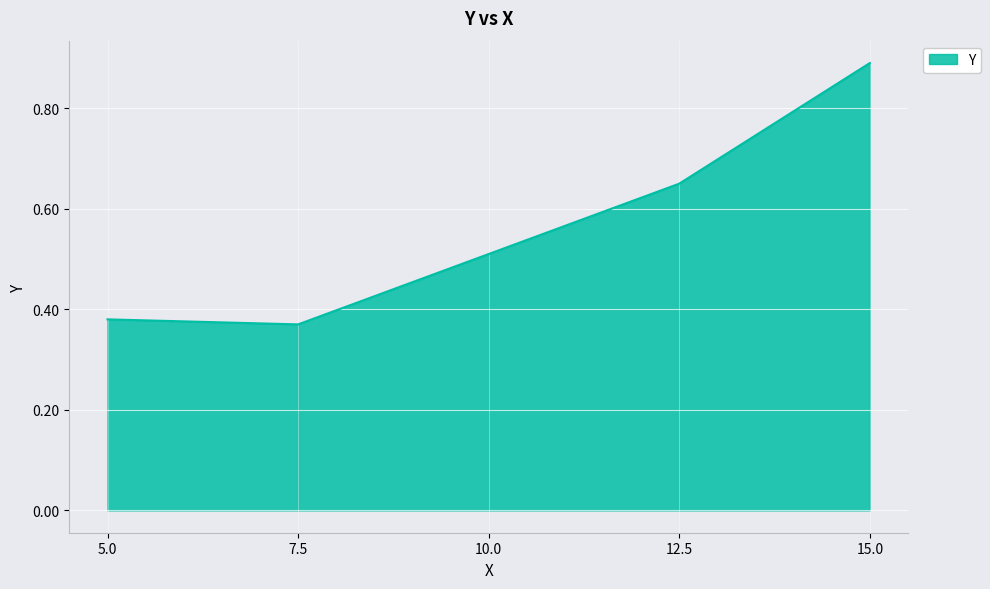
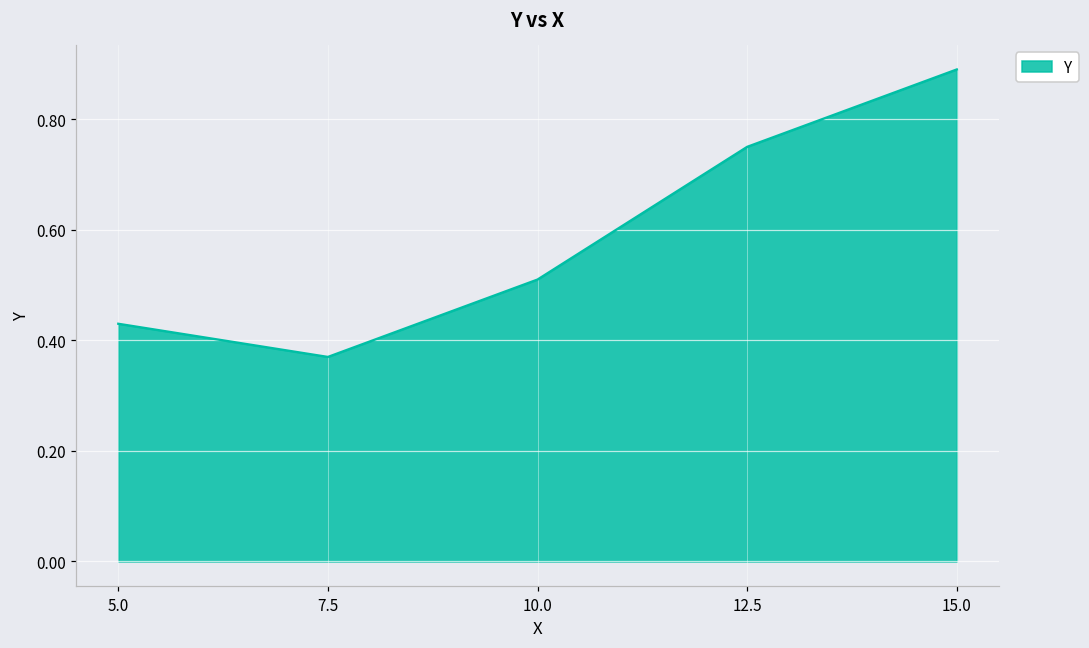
5.0: 0.38 -> 0.43
12.5: 0.65 -> 0.75
